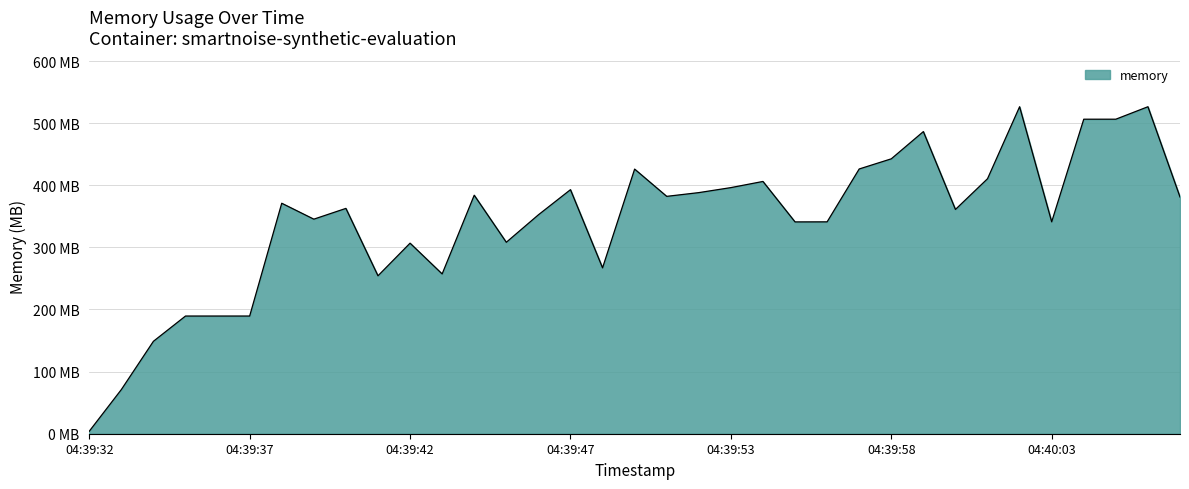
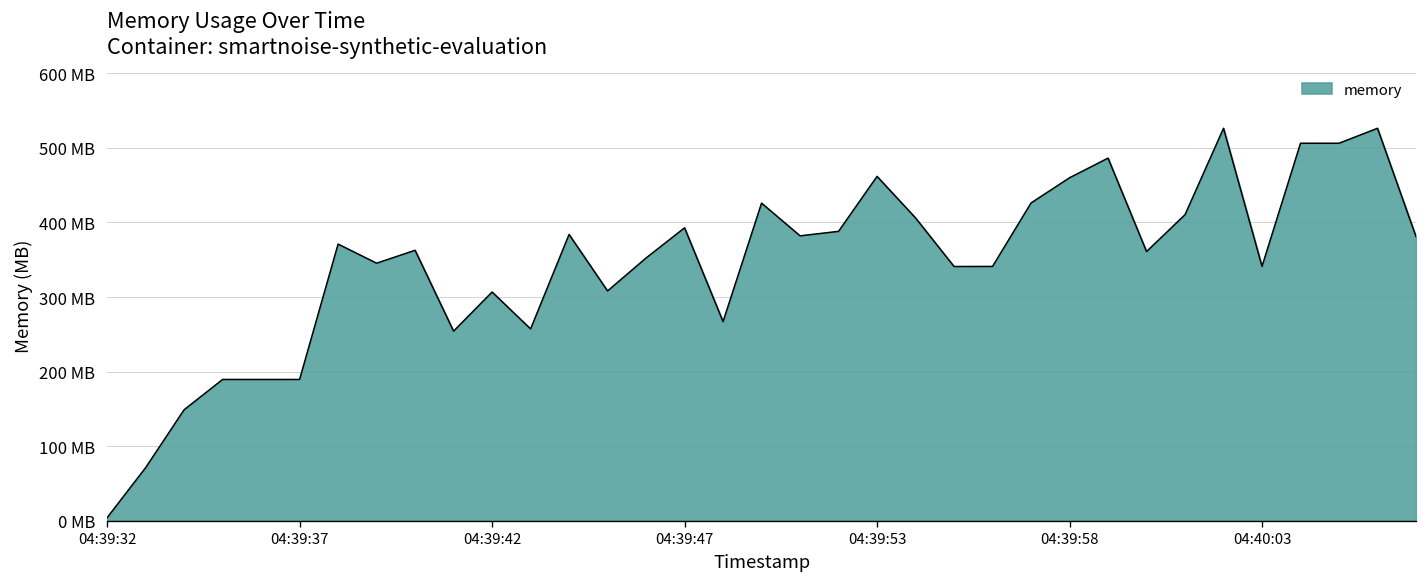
04:39:53: 400 MB -> 460 MB
04:39:58: 440 MB -> 460 MB
